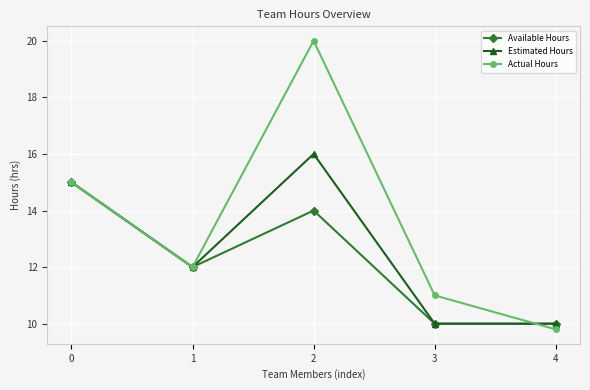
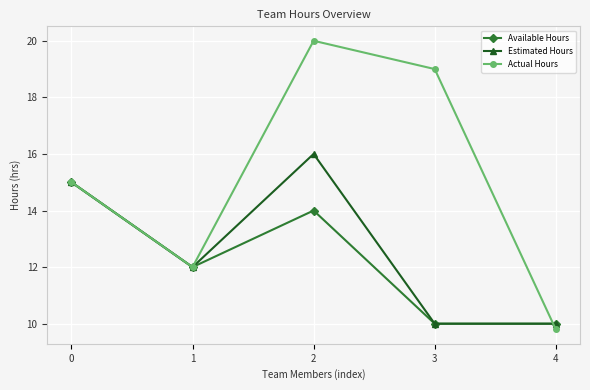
Actual Hours, 3: 11 -> 19
